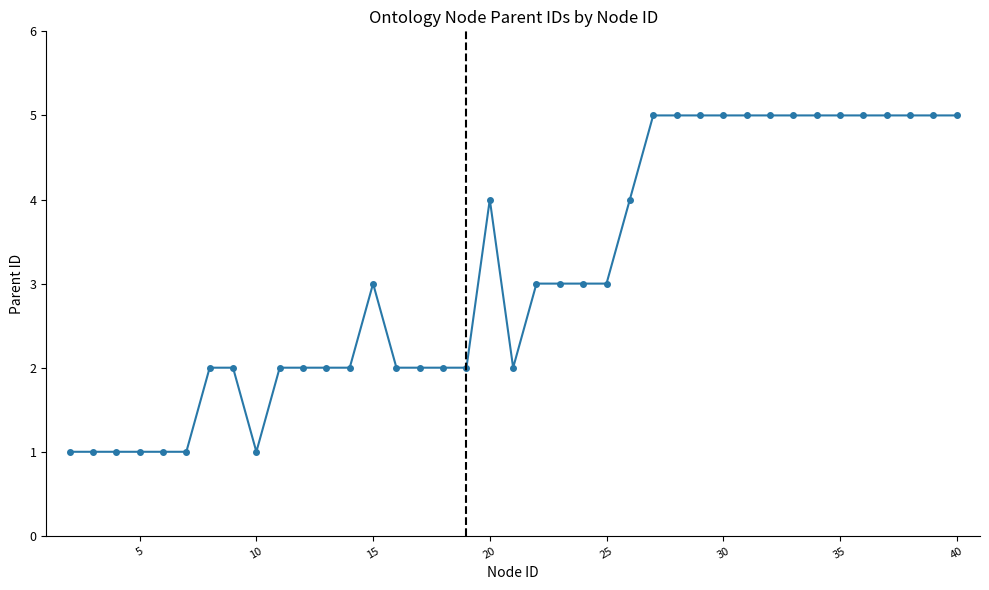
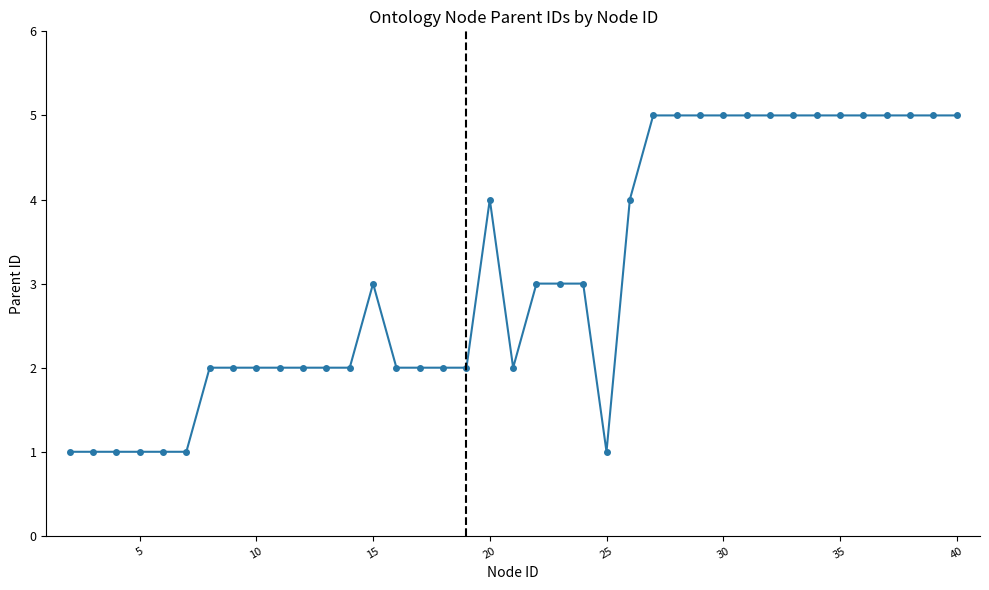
10: 1 -> 2
25: 3 -> 1
